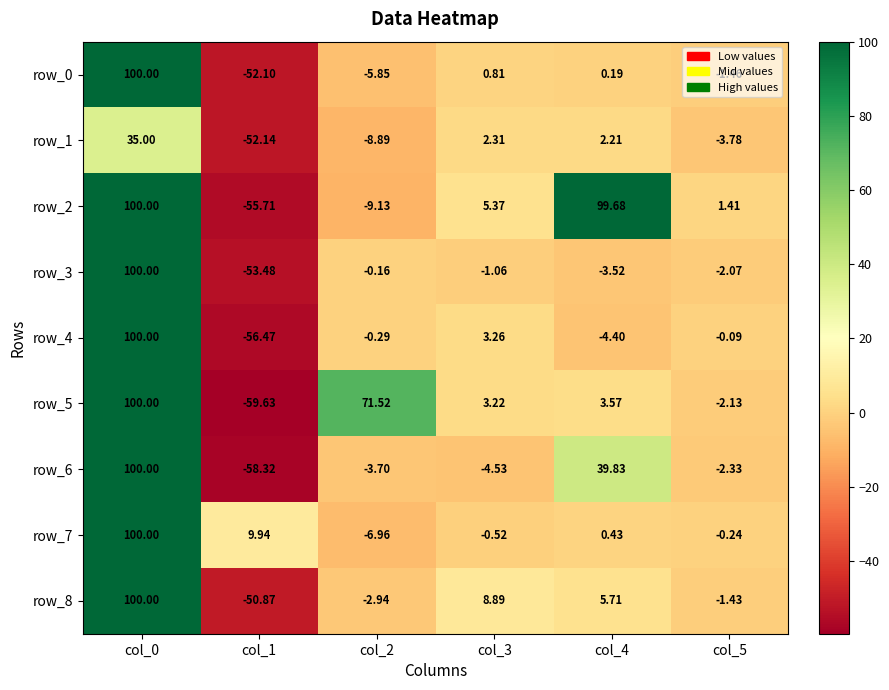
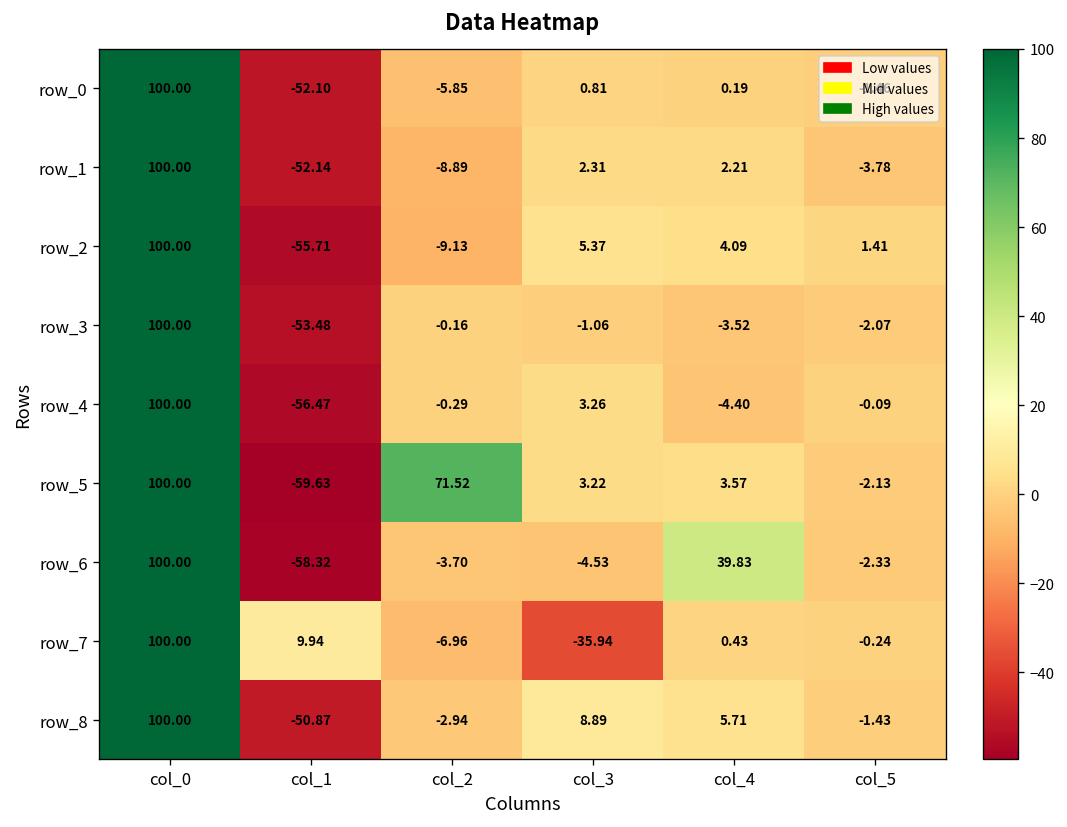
row_1, col_0: 35.00 -> 100.00
row_2, col_4: 99.68 -> 4.09
row_7, col_3: -0.52 -> -35.94
